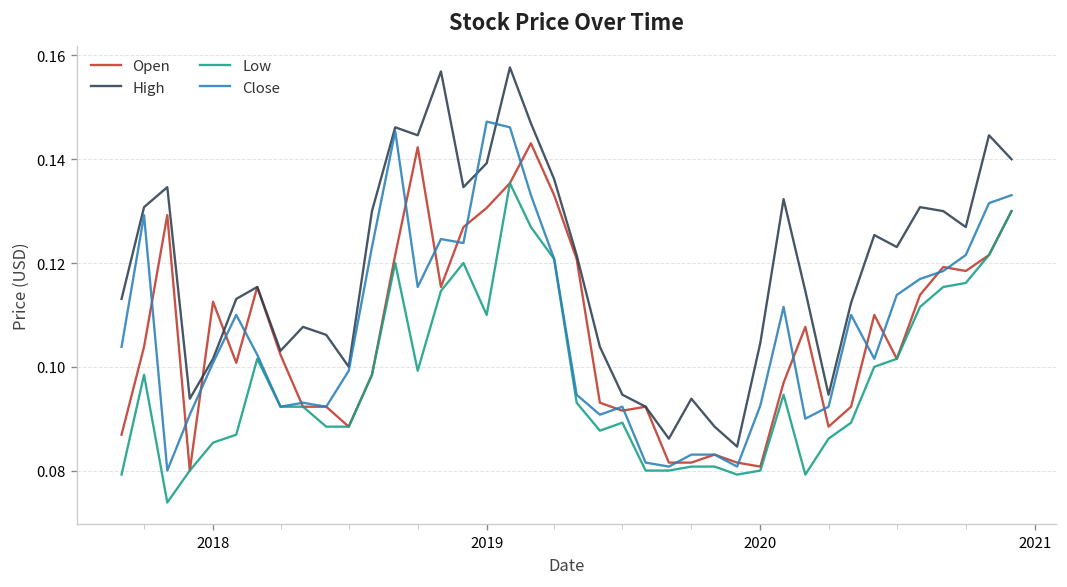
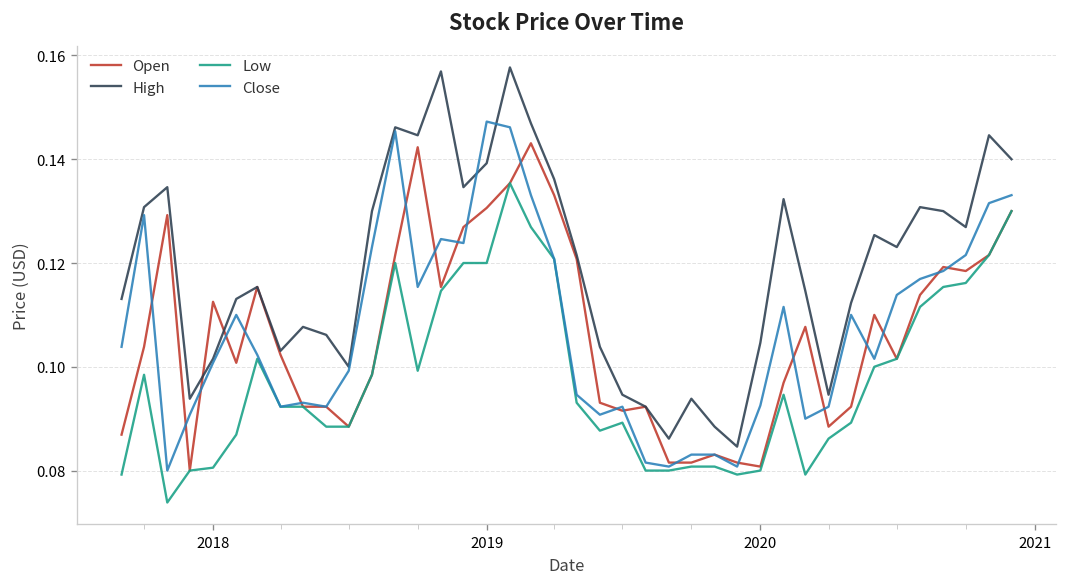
Low, 2018: 0.085 -> 0.081
Low, 2019: 0.11 -> 0.12
